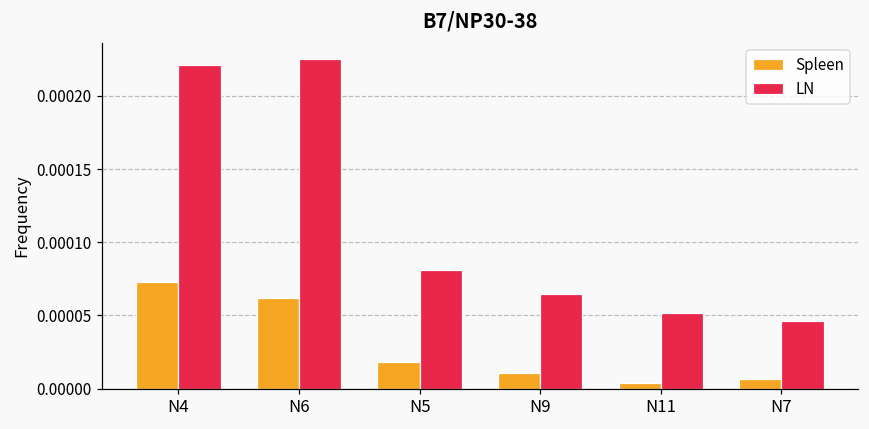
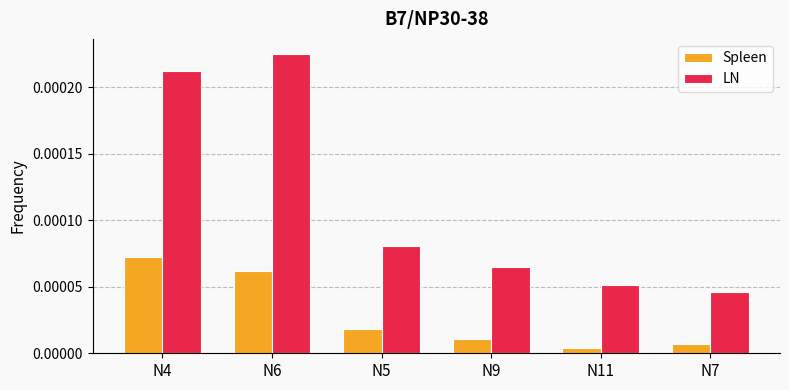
LN, N4: 0.000221 -> 0.000212
